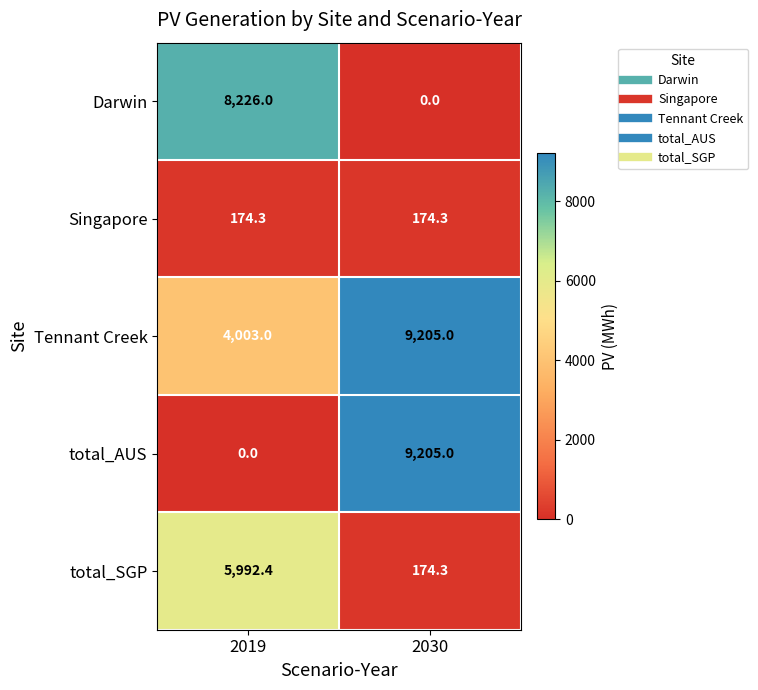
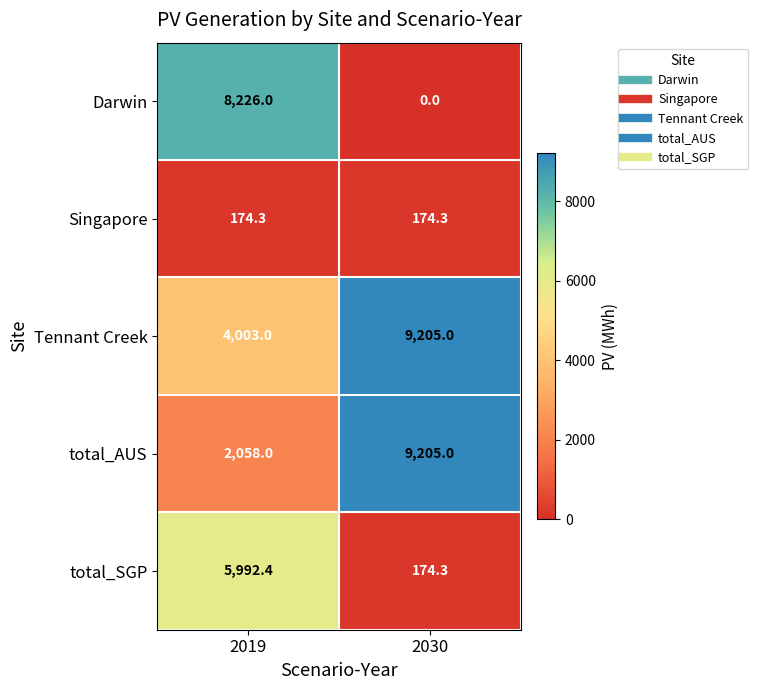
total_AUS, 2019: 0.0 -> 2,058.0
